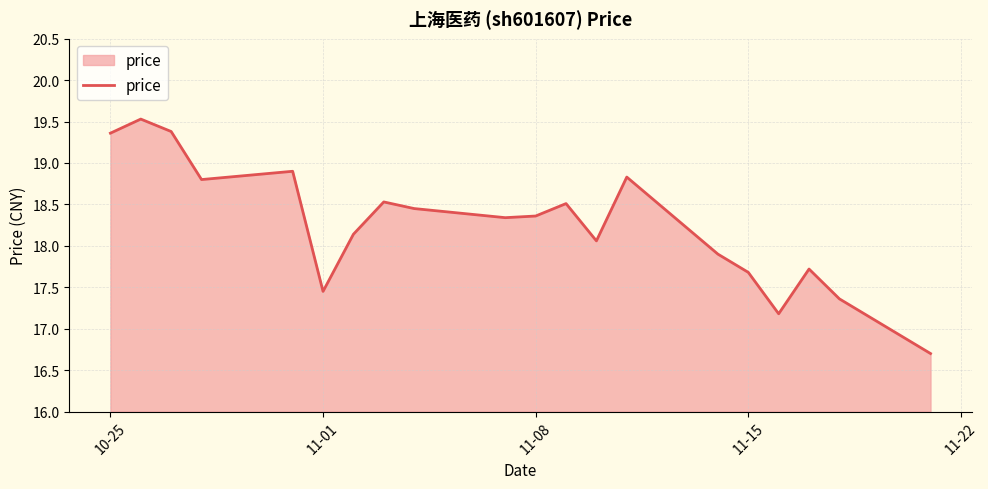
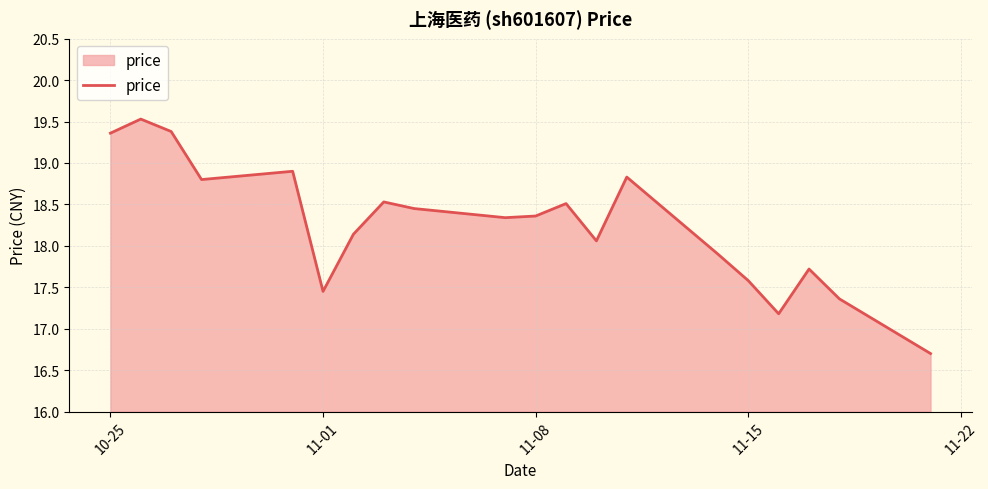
11-15: 17.7 -> 17.6
